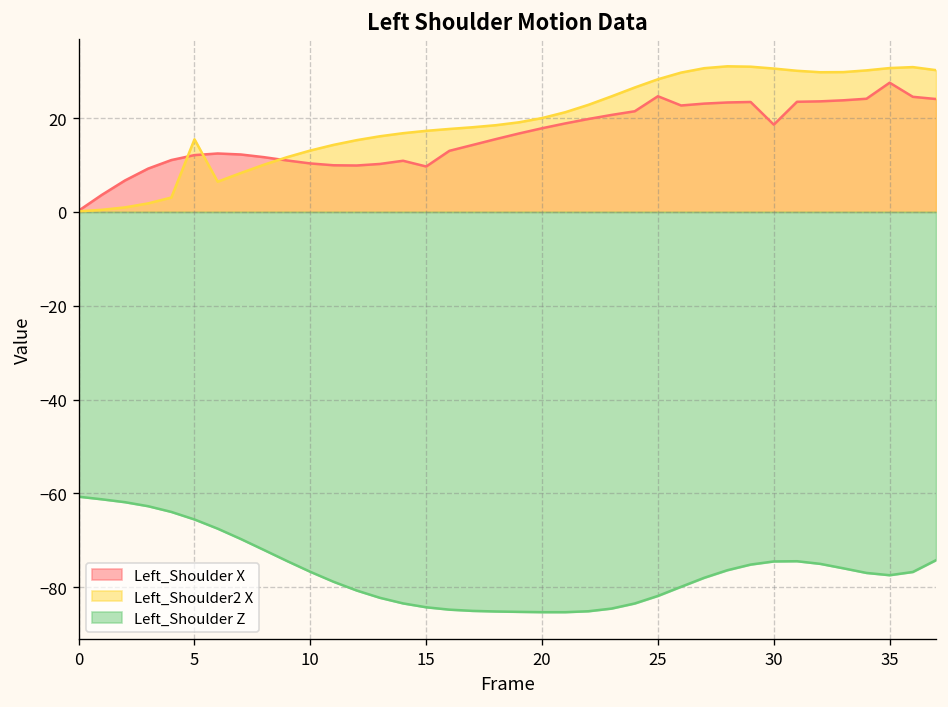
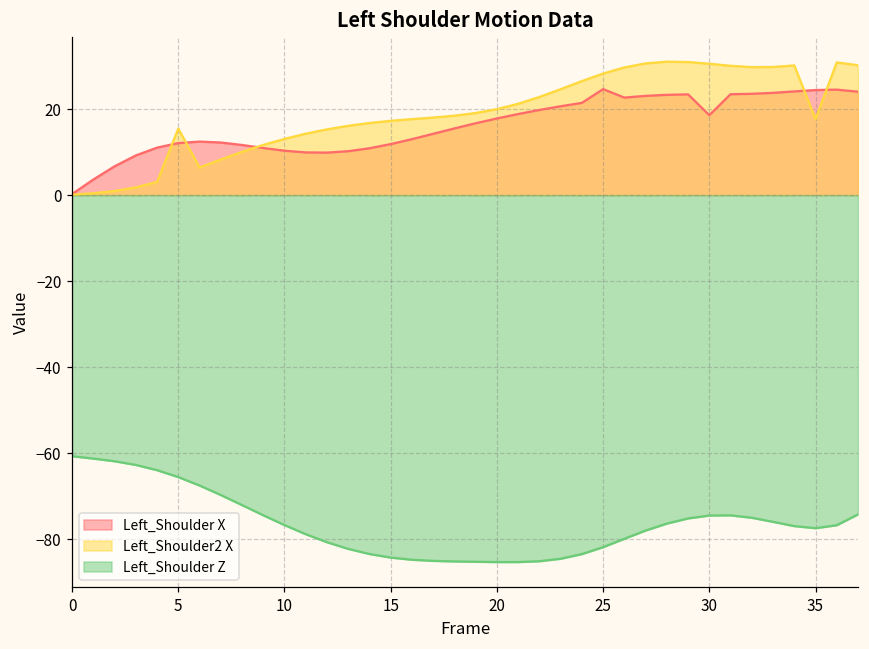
Left_Shoulder X, 15: 10 -> 12
Left_Shoulder X, 35: 28 -> 24
Left_Shoulder2 X, 35: 31 -> 18
